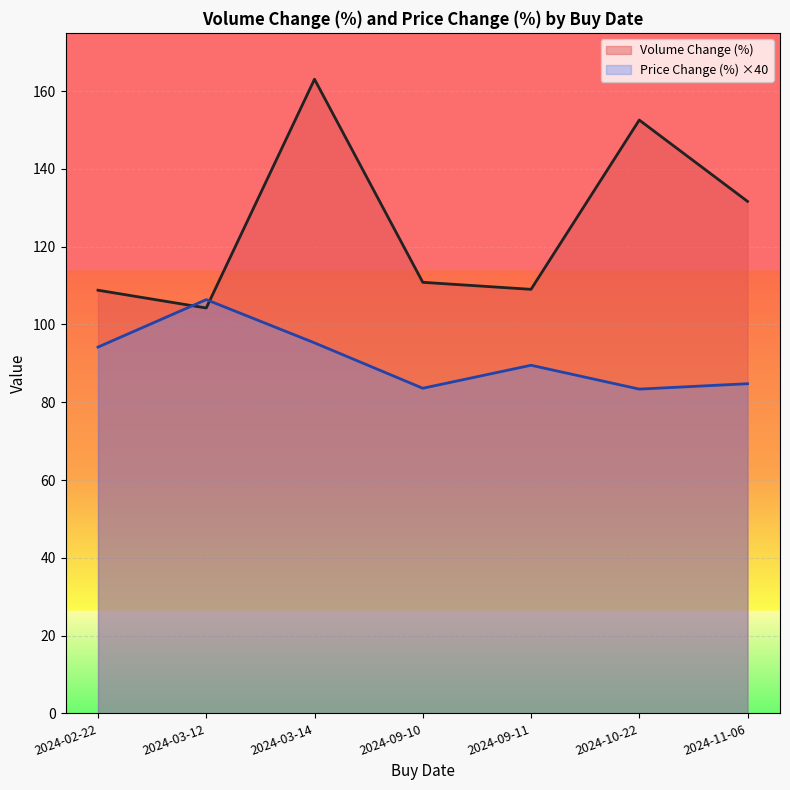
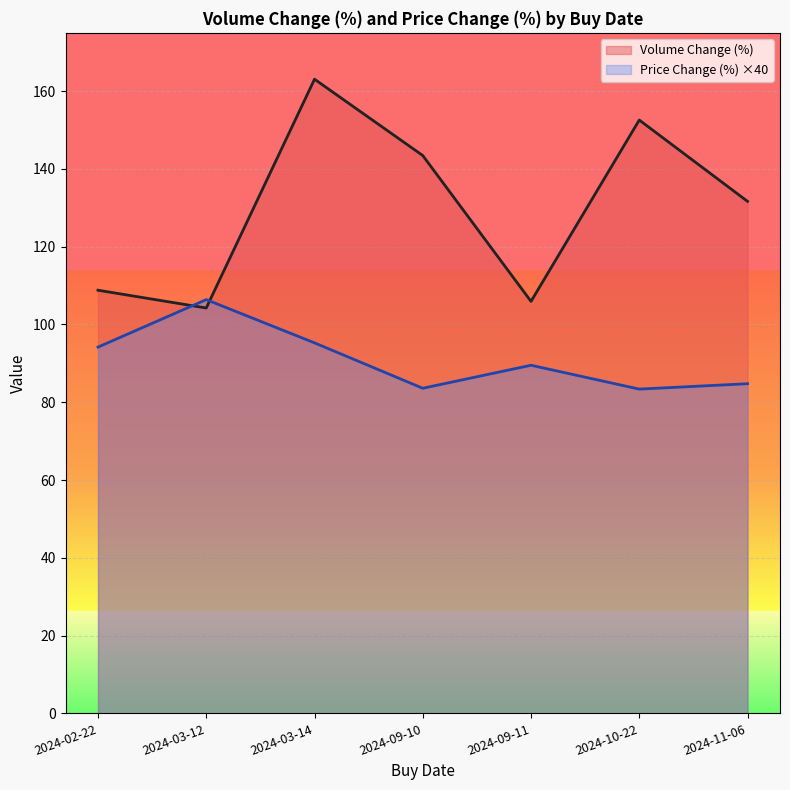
Volume Change (%), 2024-09-10: 111 -> 143
Volume Change (%), 2024-09-11: 109 -> 106
